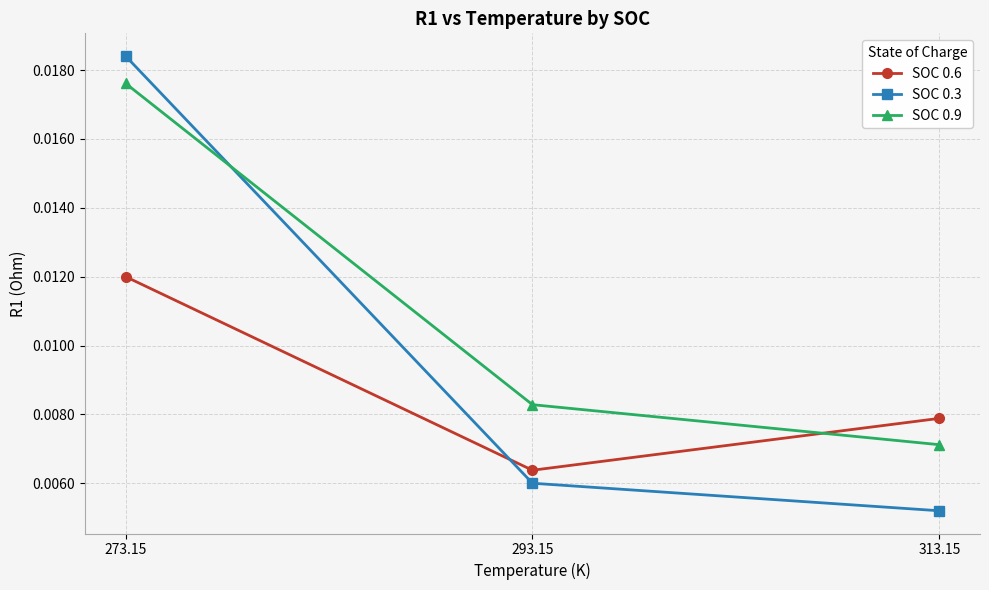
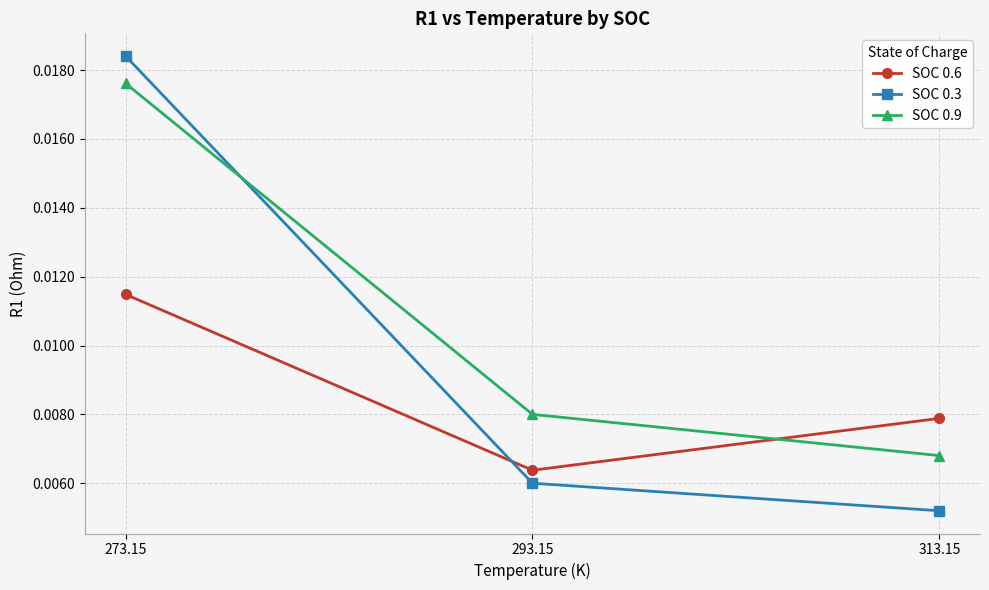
SOC 0.6, 273.15: 0.0120 -> 0.0115
SOC 0.9, 293.15: 0.0083 -> 0.0080
SOC 0.9, 313.15: 0.0071 -> 0.0068
